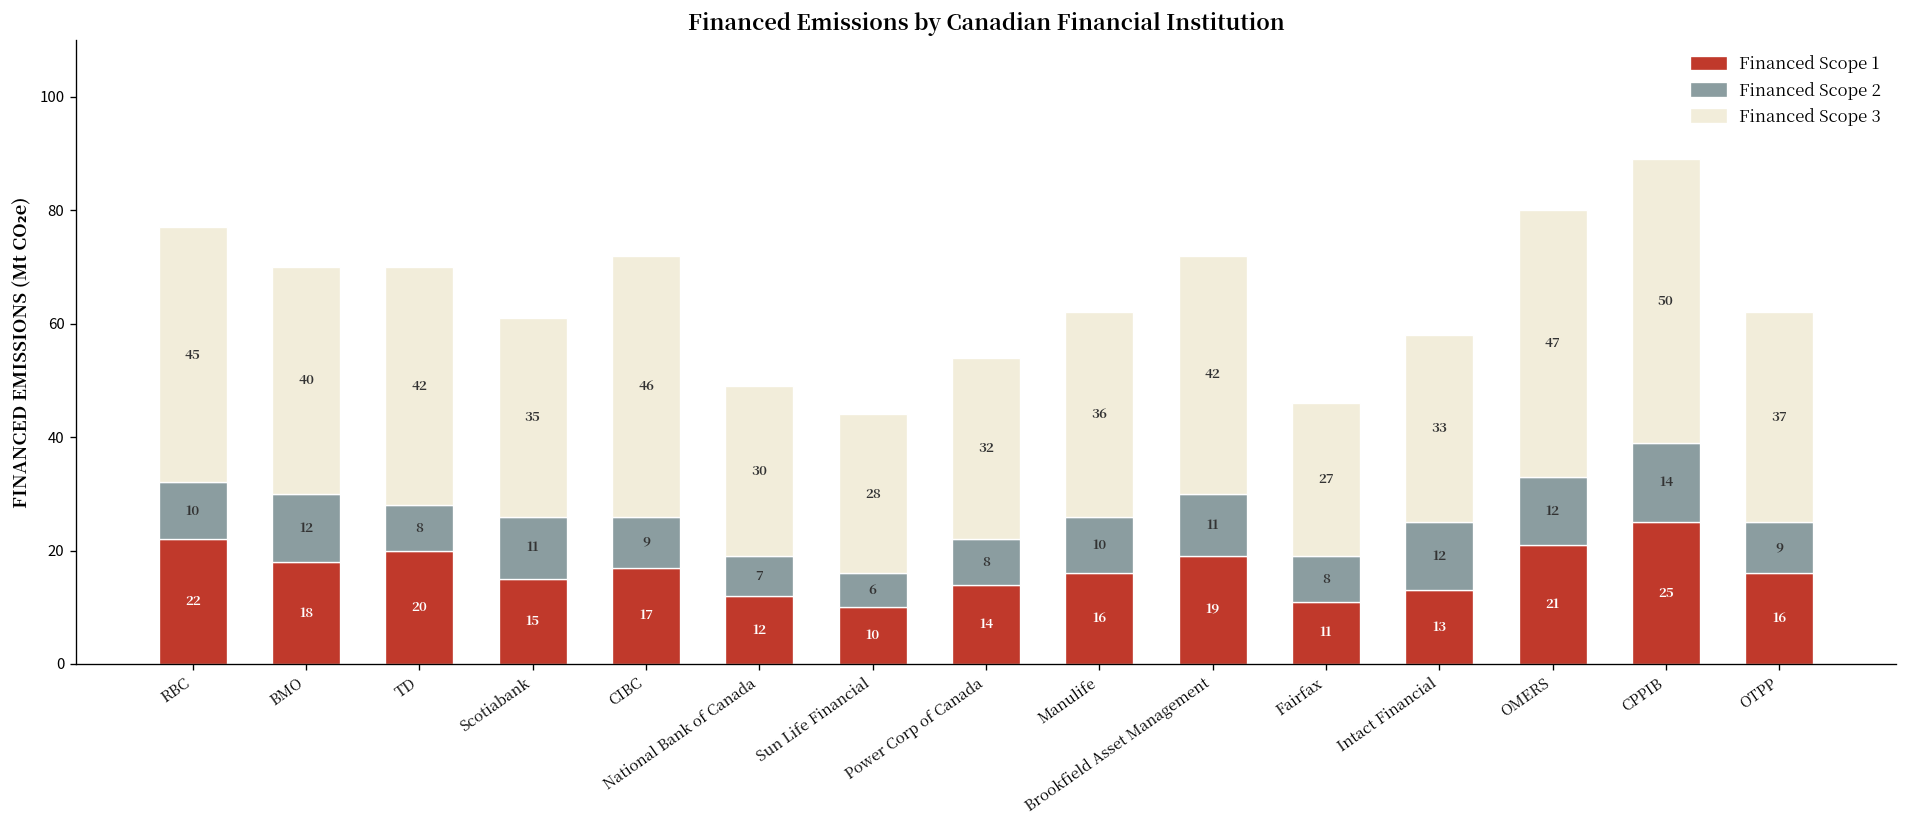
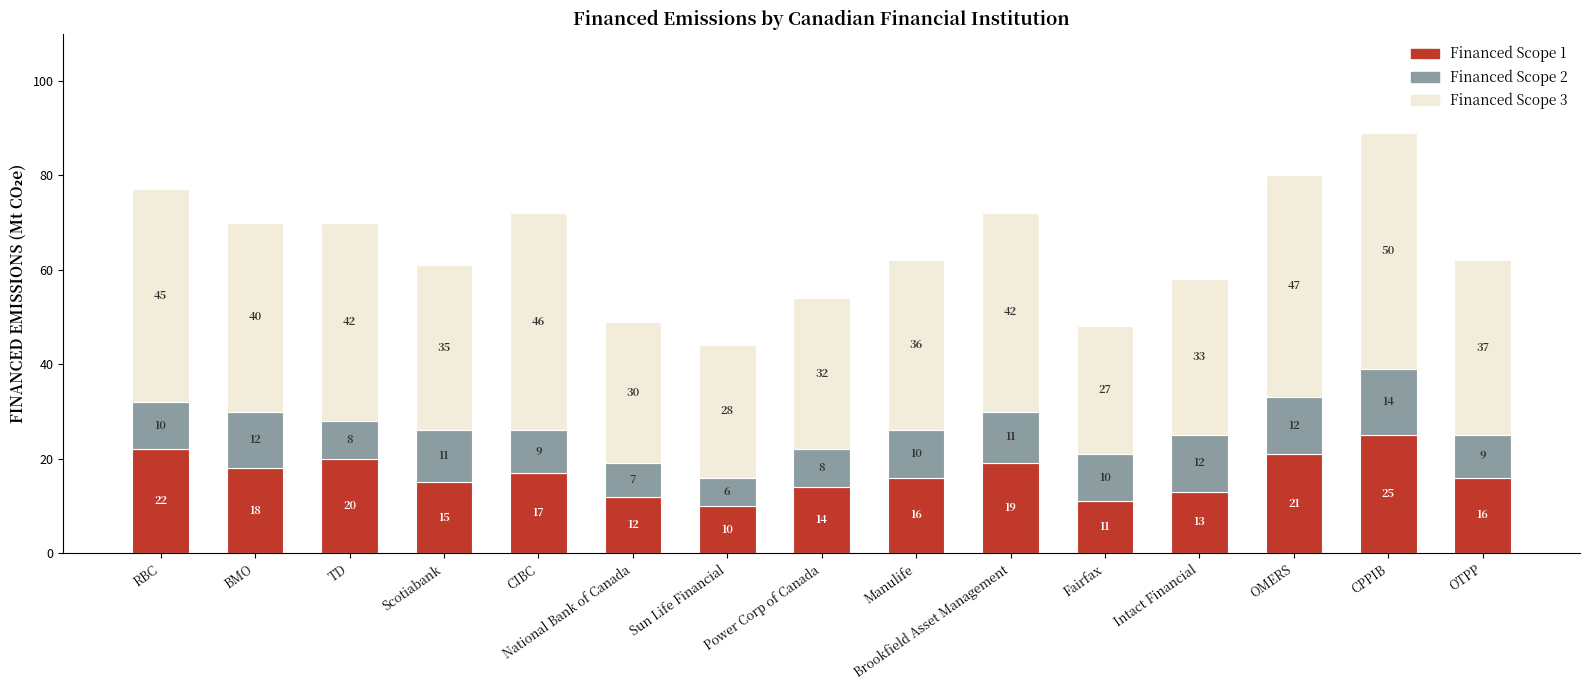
Financed Scope 2, Fairfax: 8 -> 10
